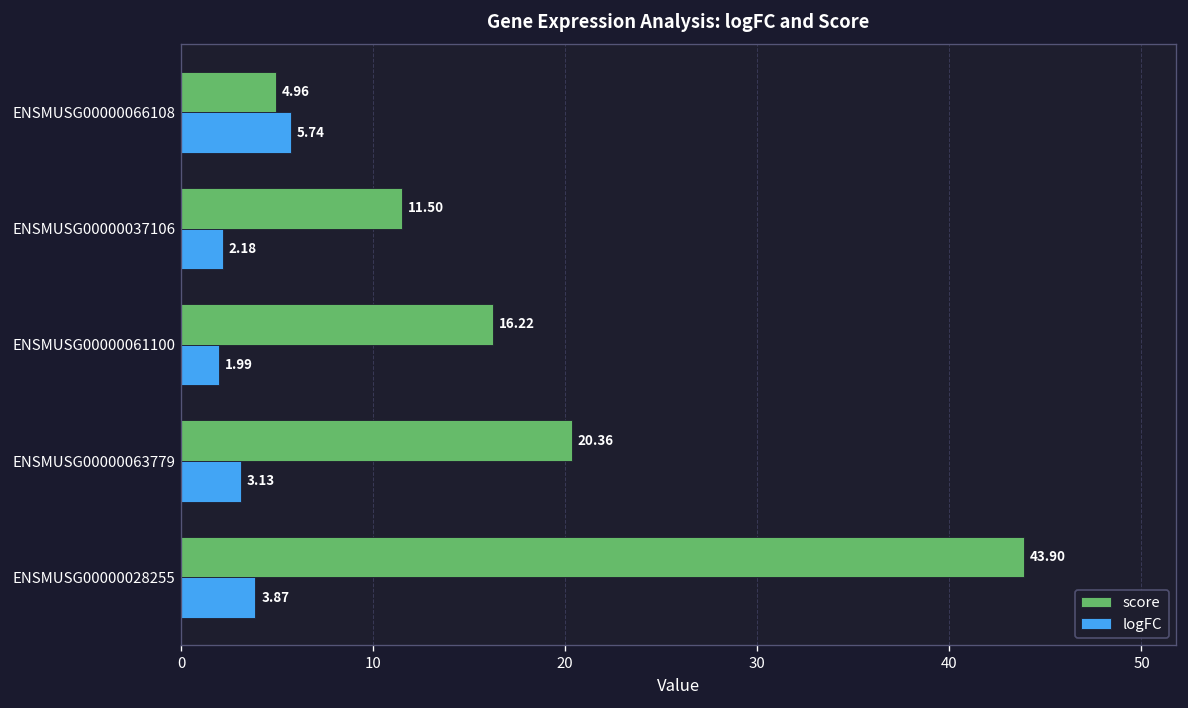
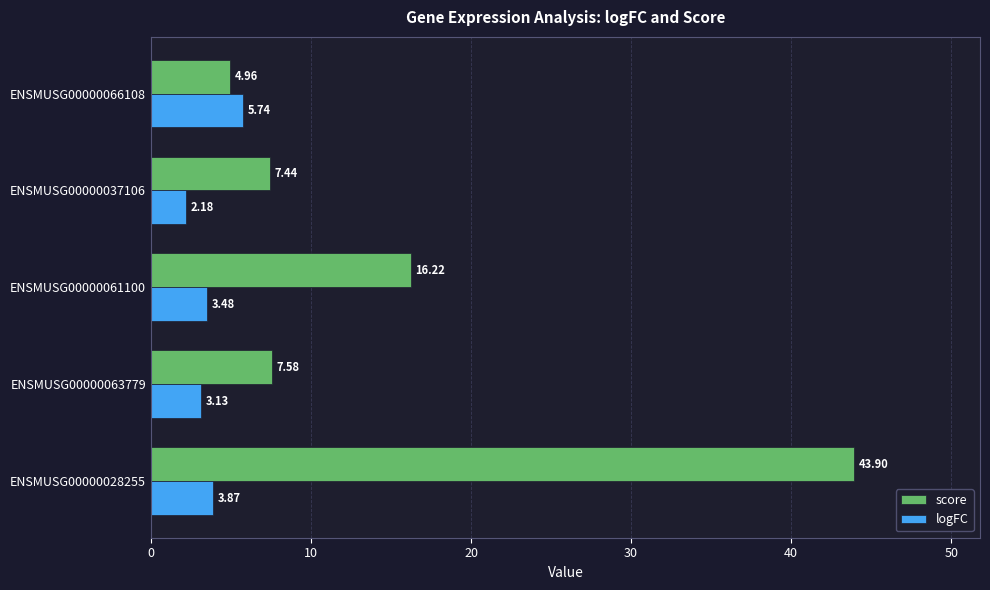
score, ENSMUSG00000037106: 11.50 -> 7.44
logFC, ENSMUSG00000061100: 1.99 -> 3.48
score, ENSMUSG00000063779: 20.36 -> 7.58
